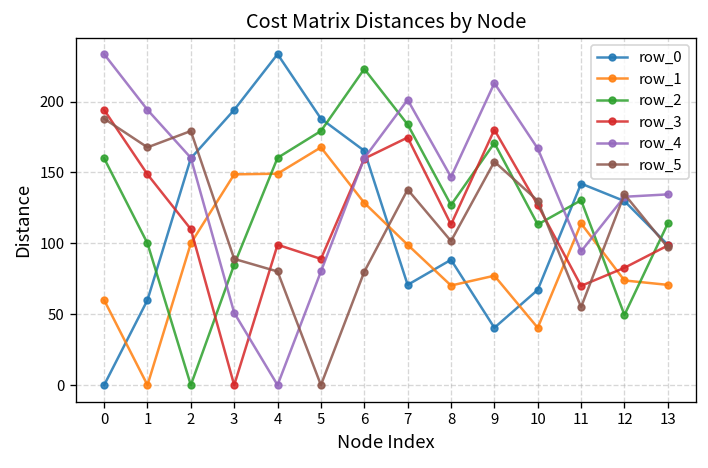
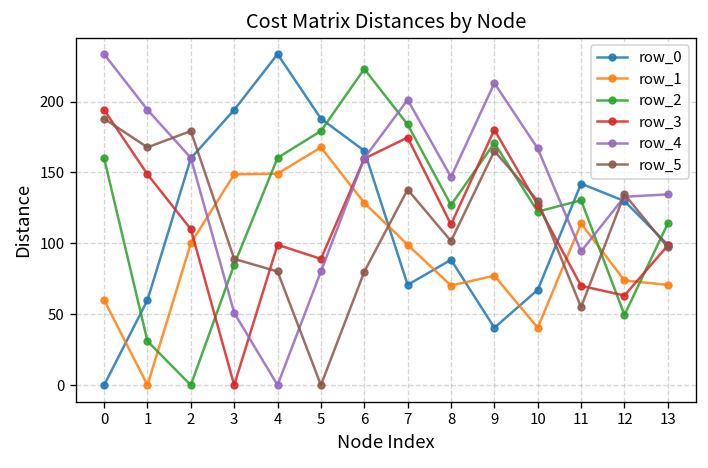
row_2, 1: 100 -> 31
row_5, 9: 158 -> 165
row_2, 10: 113 -> 122
row_3, 12: 83 -> 63
